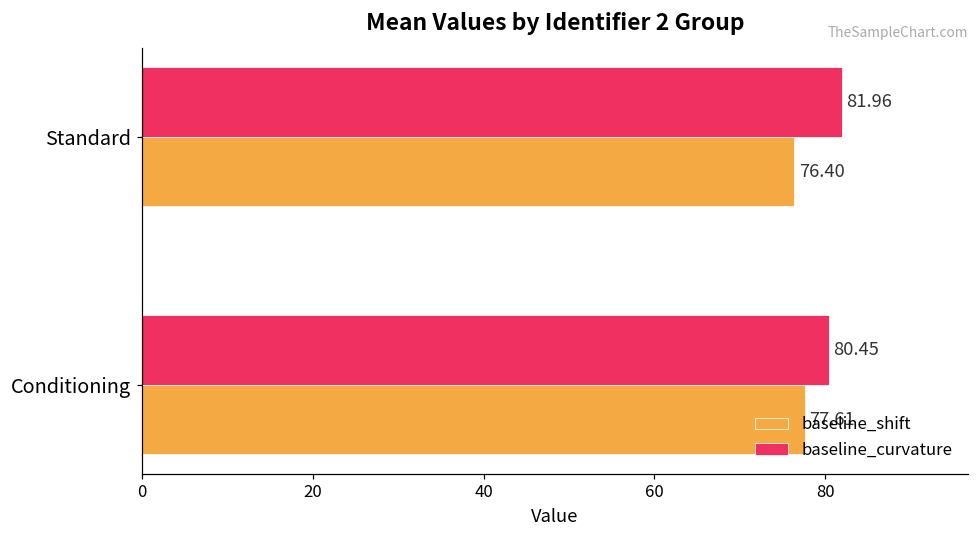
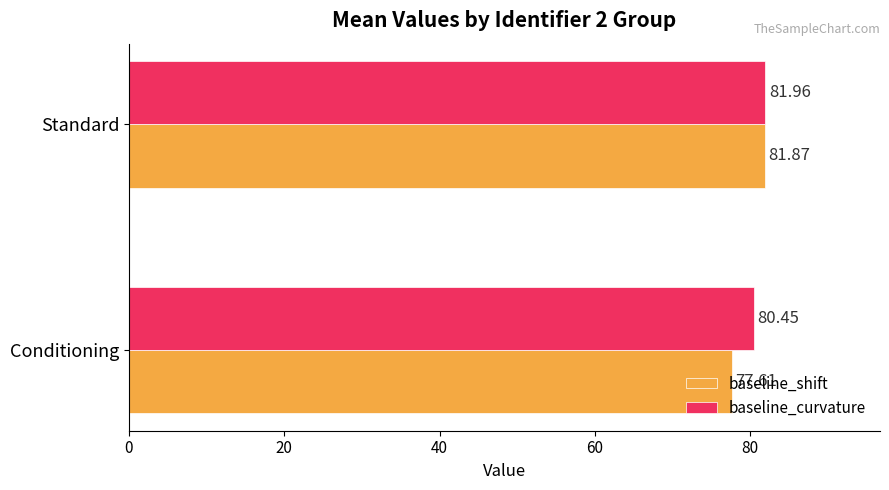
baseline_shift, Standard: 76.40 -> 81.87
